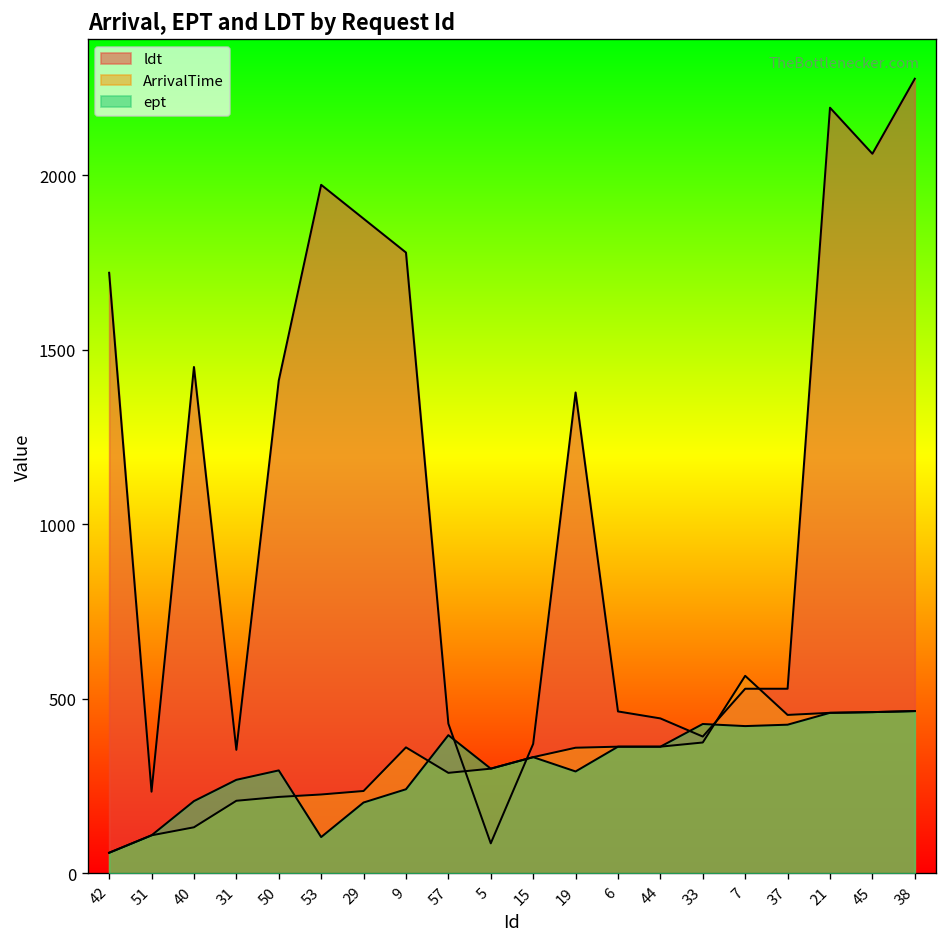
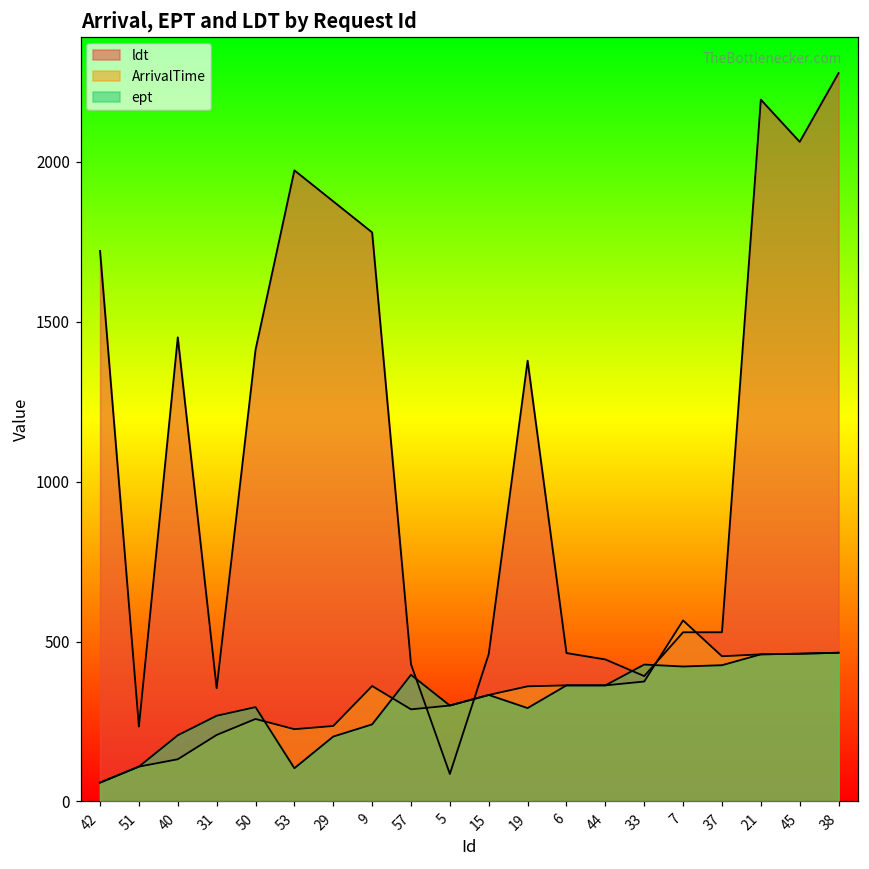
ArrivalTime, 50: 220 -> 260
ldt, 15: 370 -> 460
